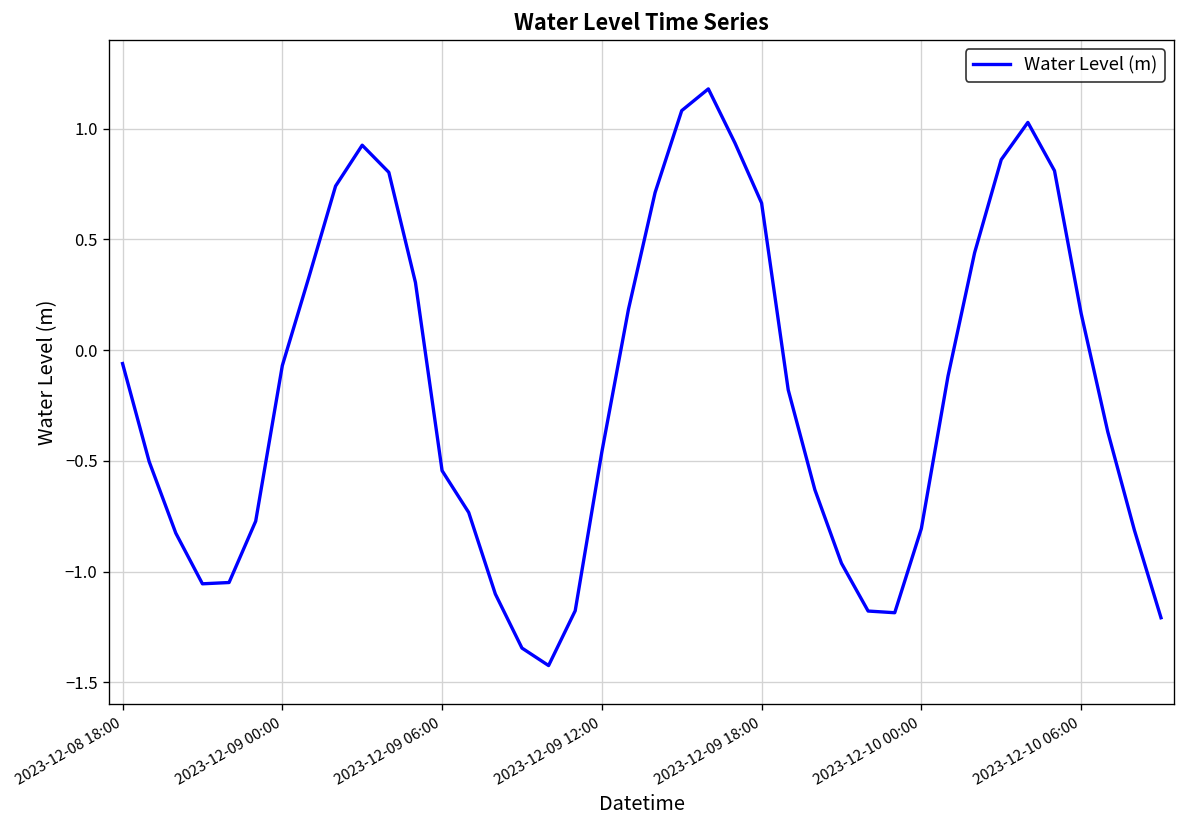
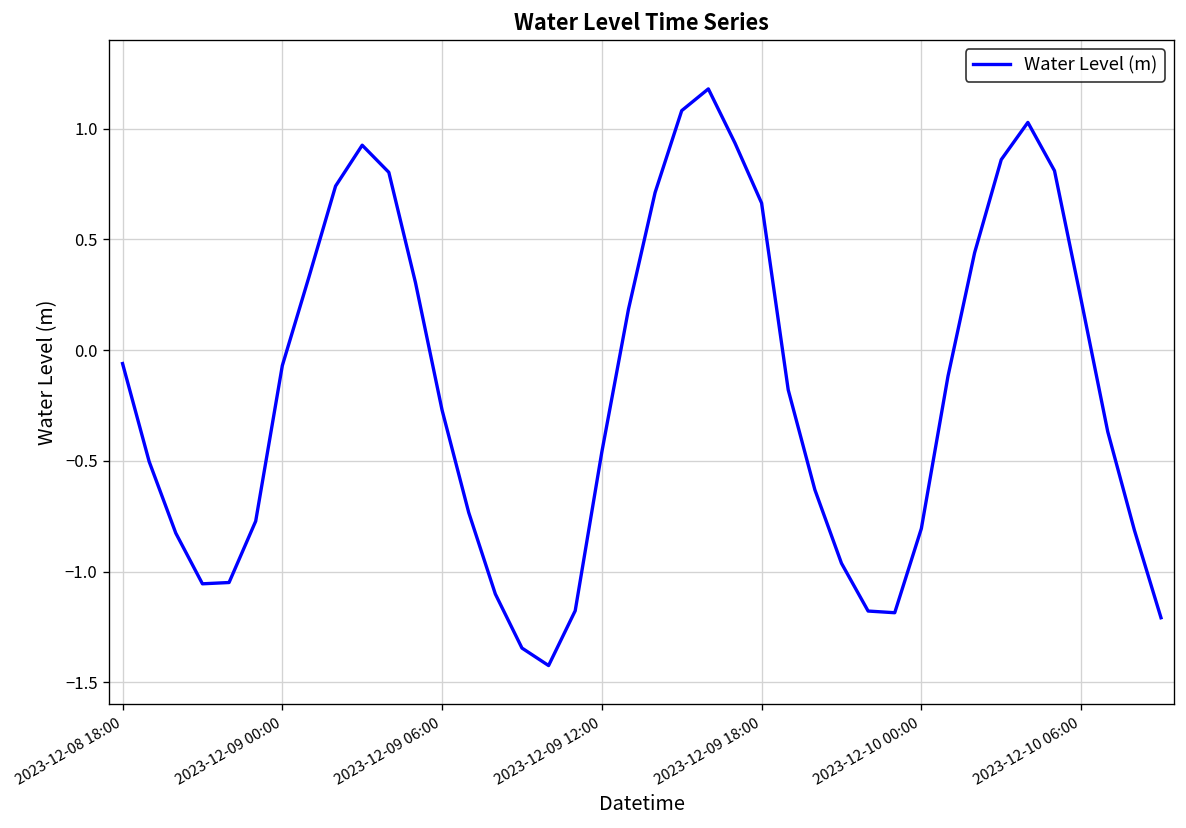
2023-12-09 06:00: -0.54 -> -0.27
2023-12-10 06:00: 0.17 -> 0.23
